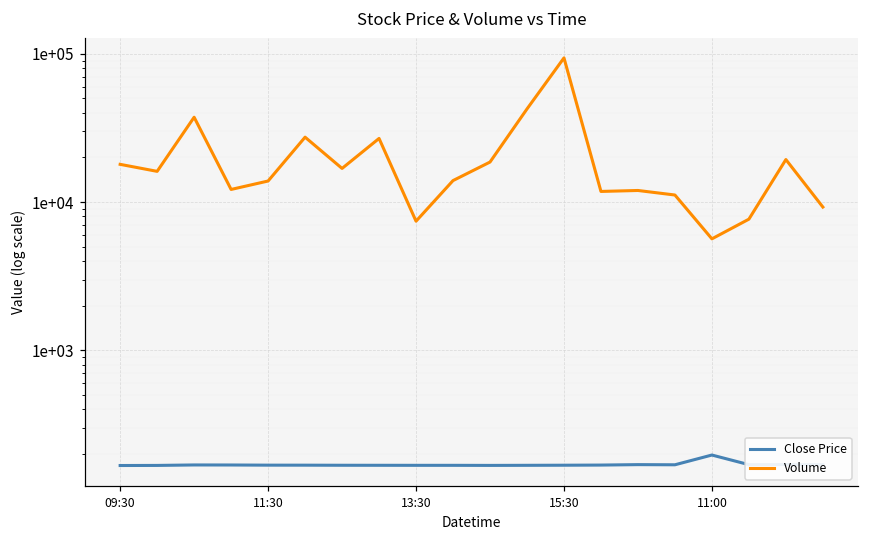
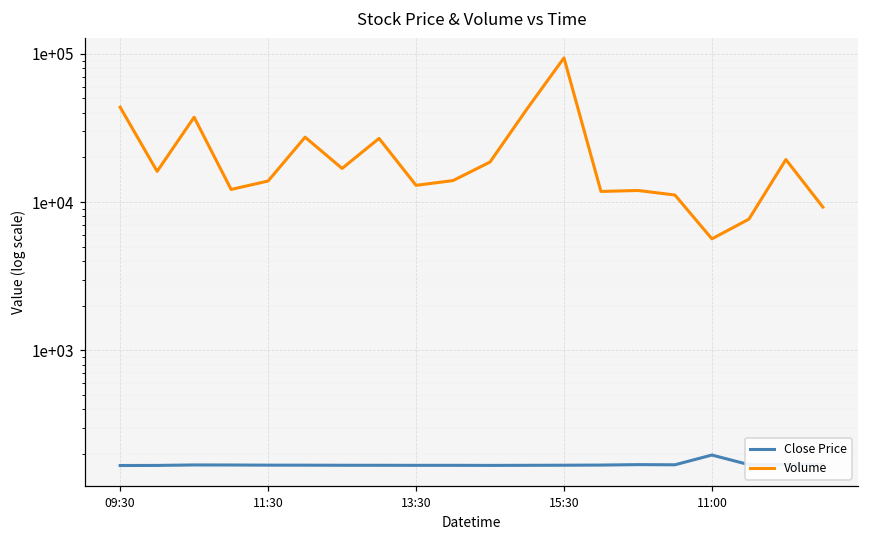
Volume, 09:30: 18000 -> 44000
Volume, 13:30: 7000 -> 13000
